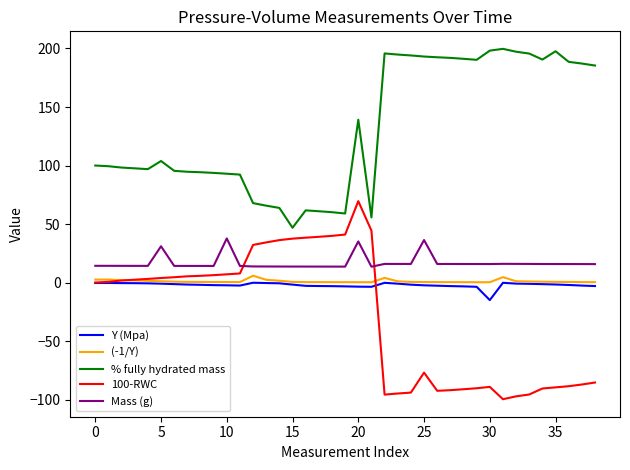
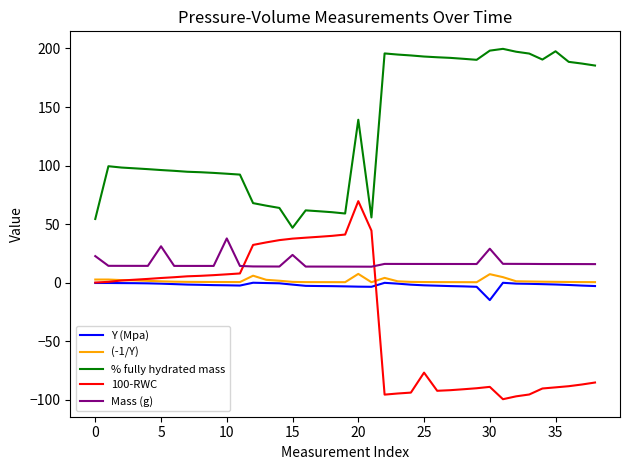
% fully hydrated mass, 0: 100 -> 54
Mass (g), 0: 14 -> 23
% fully hydrated mass, 5: 104 -> 96
Mass (g), 15: 14 -> 24
(-1/Y), 20: 0 -> 7
Mass (g), 20: 35 -> 14
Mass (g), 25: 36 -> 16
(-1/Y), 30: 0 -> 7
Mass (g), 30: 16 -> 29
